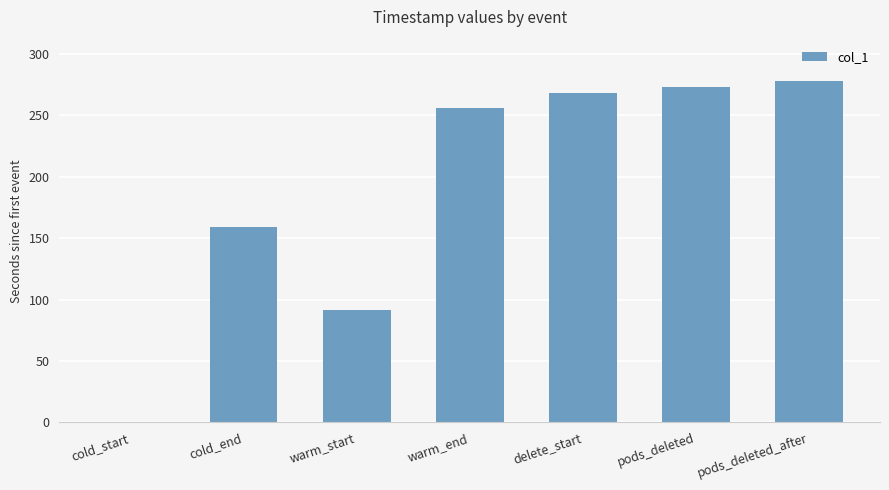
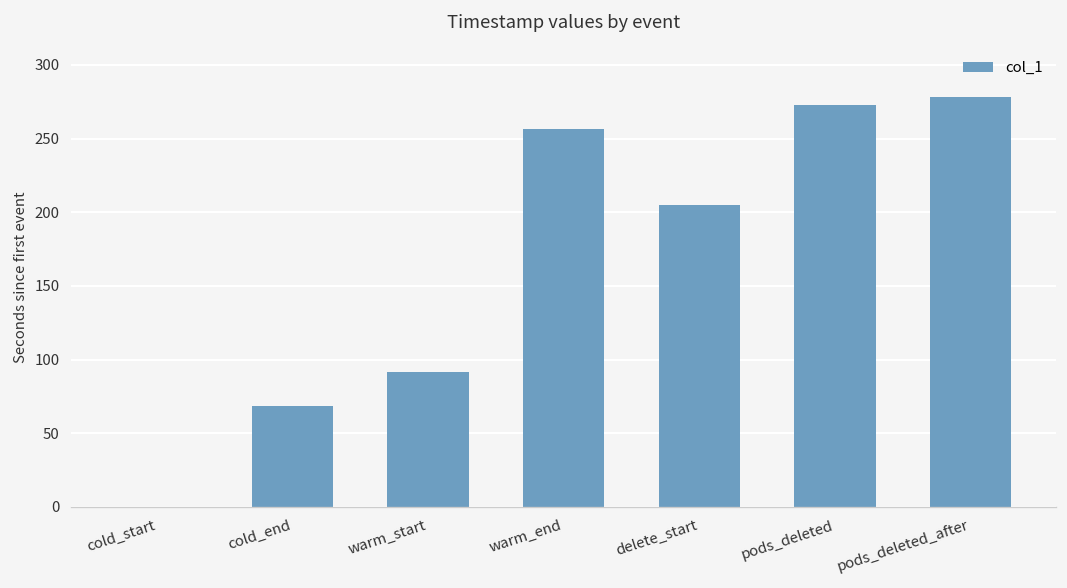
cold_end: 159 -> 69
delete_start: 268 -> 205
